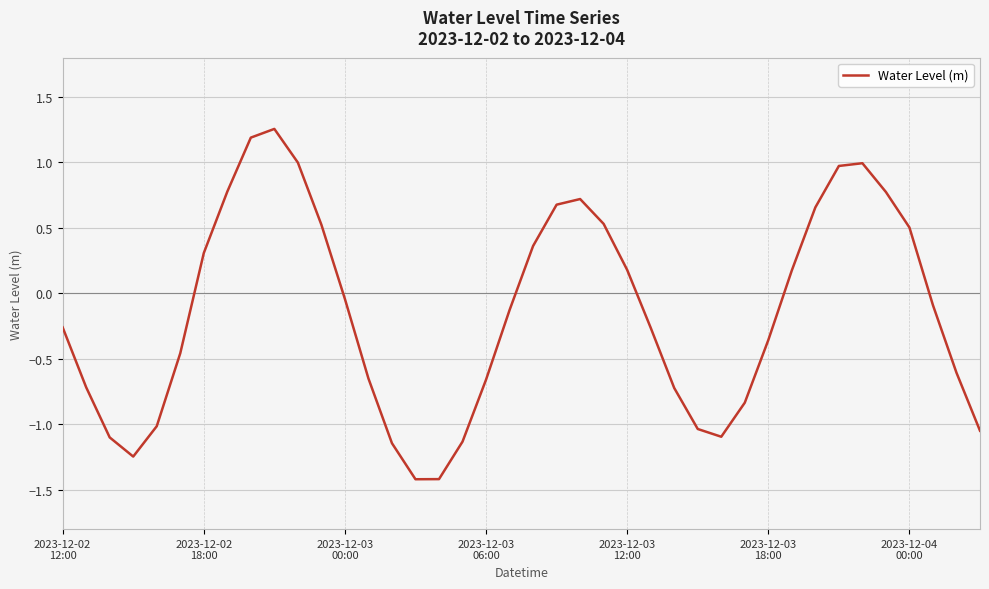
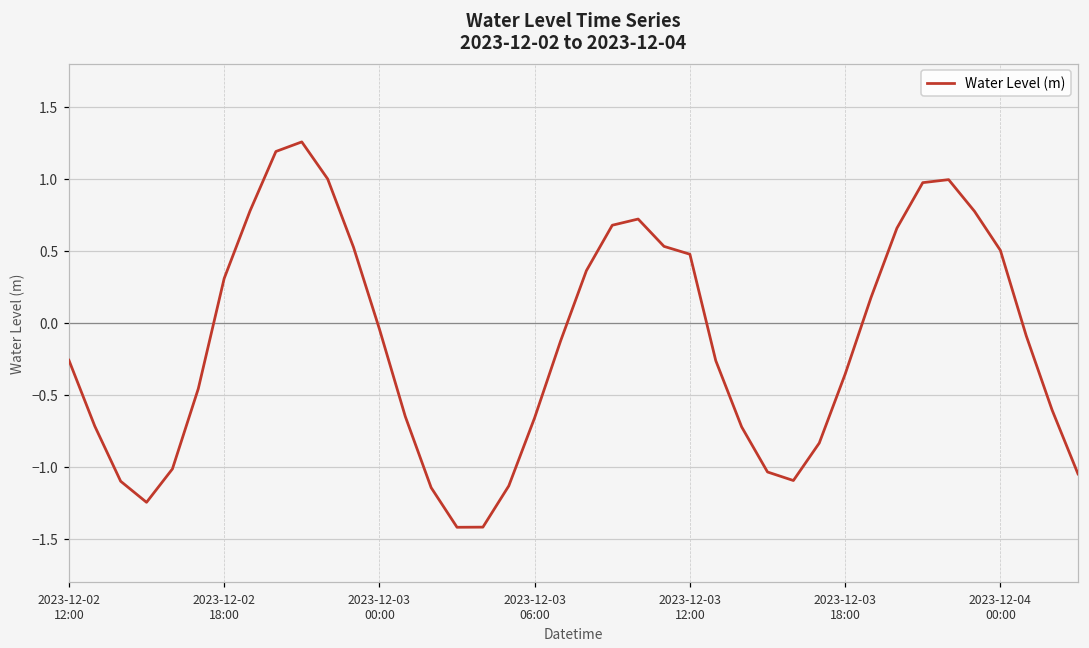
2023-12-03 12:00: 0.18 -> 0.48
